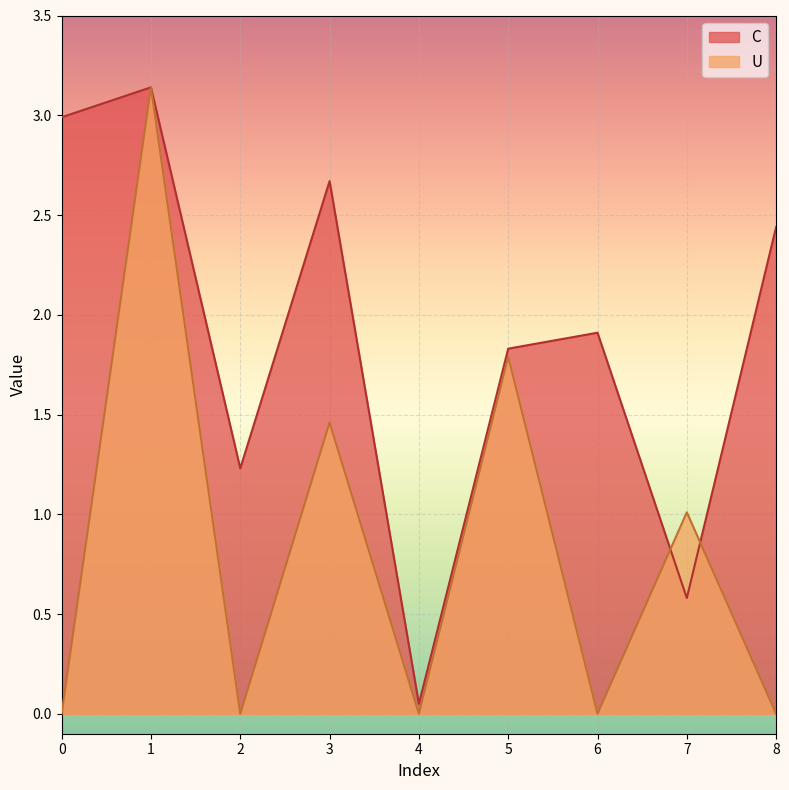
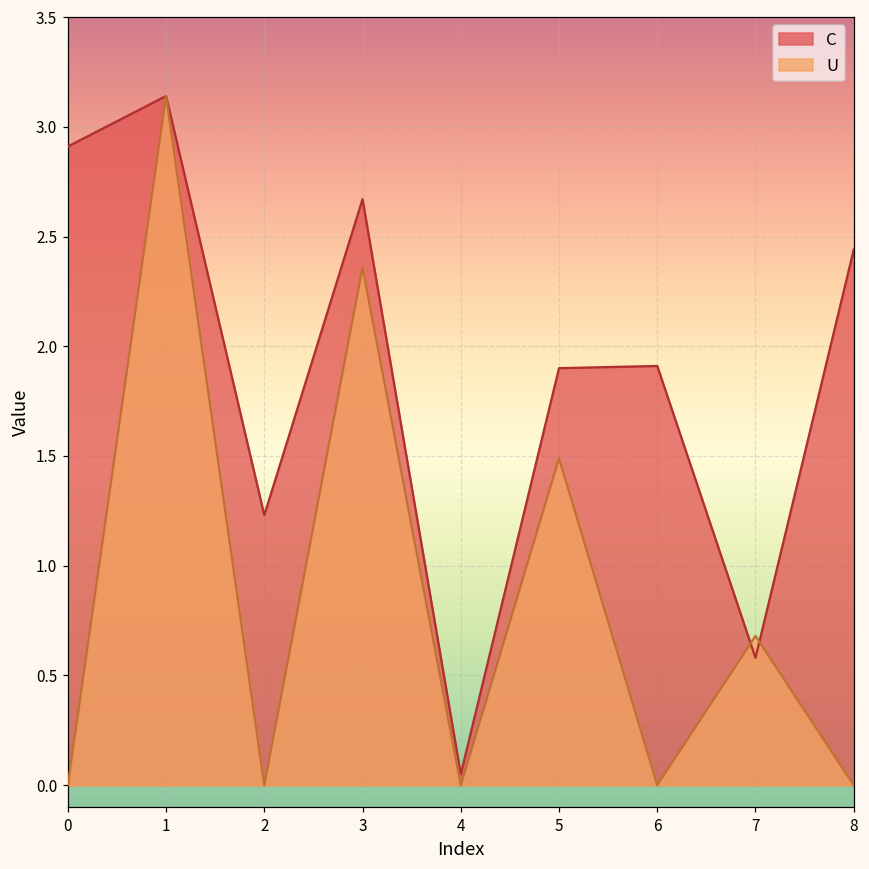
C, 0: 2.99 -> 2.91
U, 3: 1.46 -> 2.36
C, 5: 1.83 -> 1.90
U, 5: 1.79 -> 1.49
U, 7: 1.01 -> 0.68
